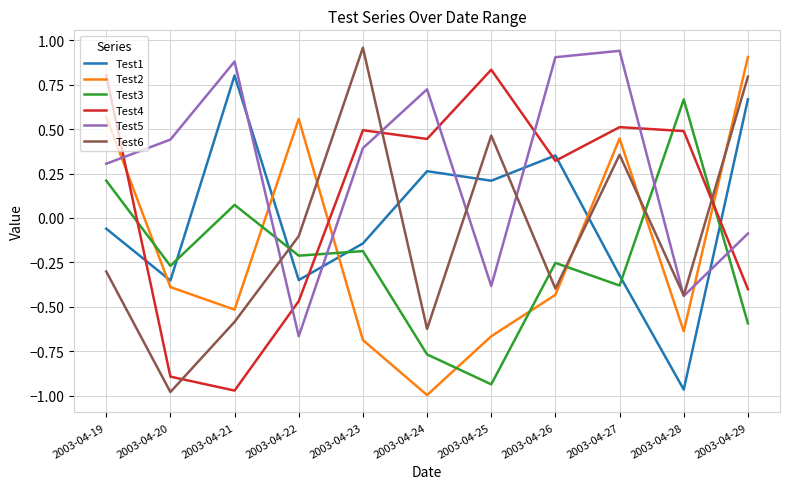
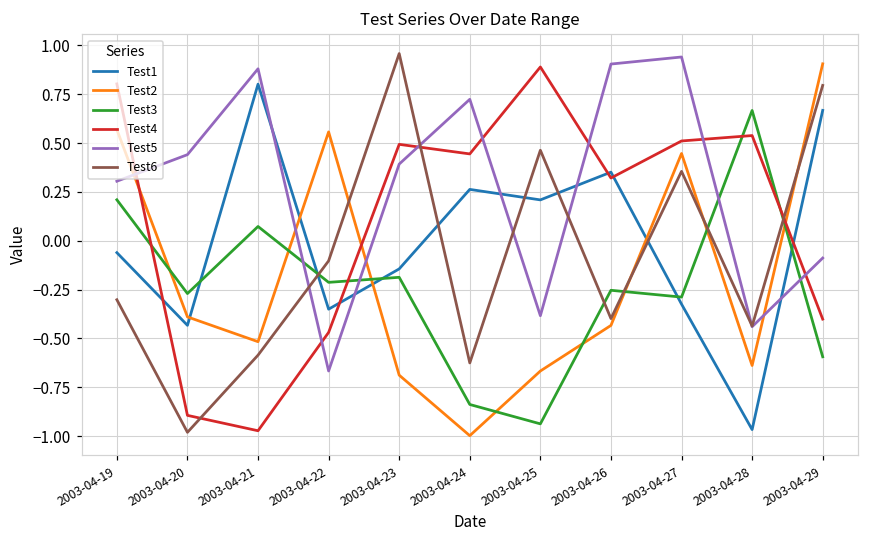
Test1, 2003-04-20: -0.35 -> -0.43
Test3, 2003-04-24: -0.77 -> -0.84
Test4, 2003-04-25: 0.83 -> 0.89
Test3, 2003-04-27: -0.38 -> -0.29
Test4, 2003-04-28: 0.49 -> 0.54
